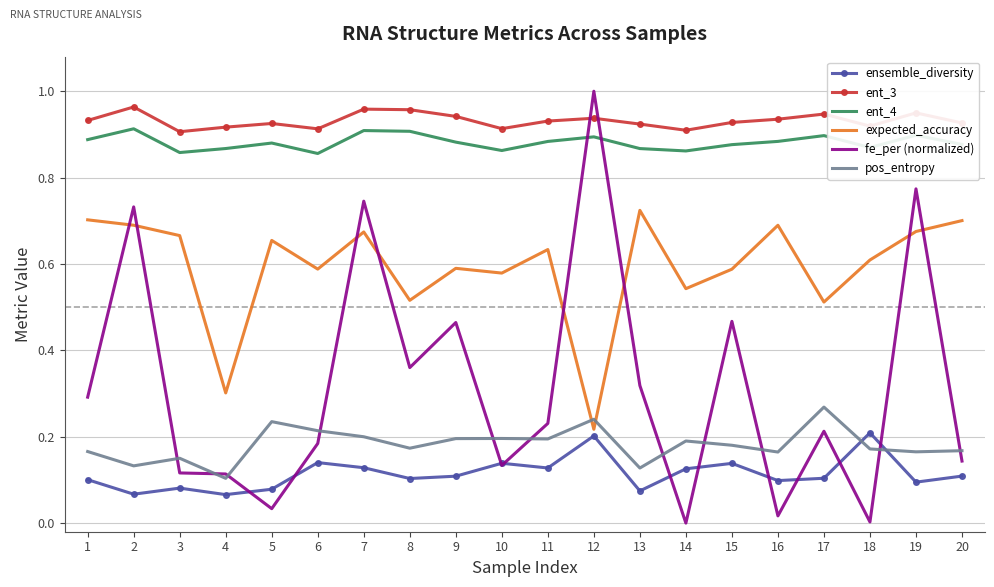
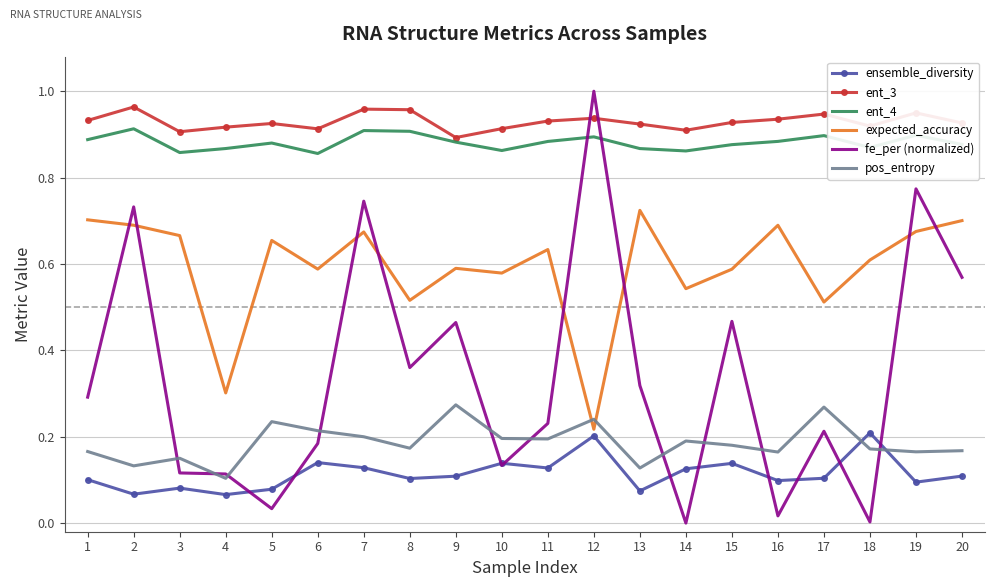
ent_3, 9: 0.94 -> 0.89
pos_entropy, 9: 0.20 -> 0.27
fe_per (normalized), 20: 0.14 -> 0.57
